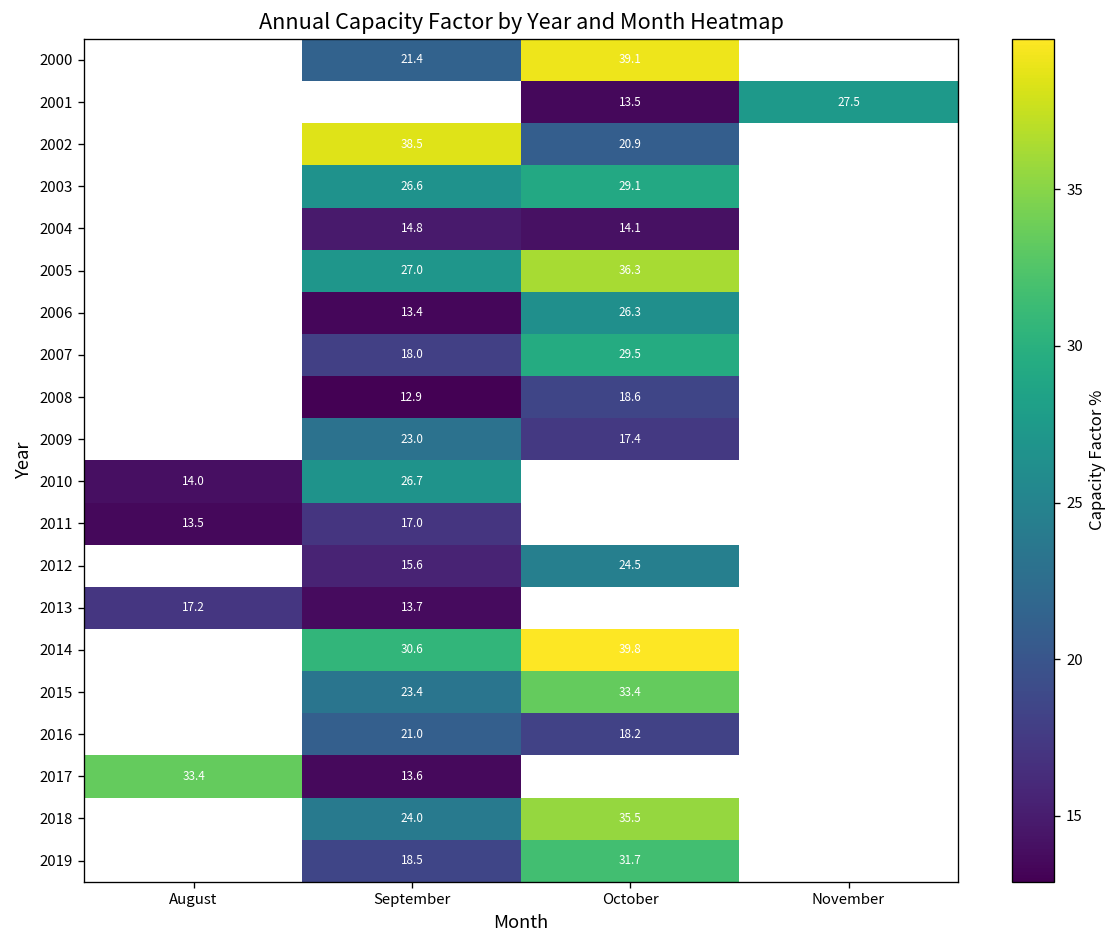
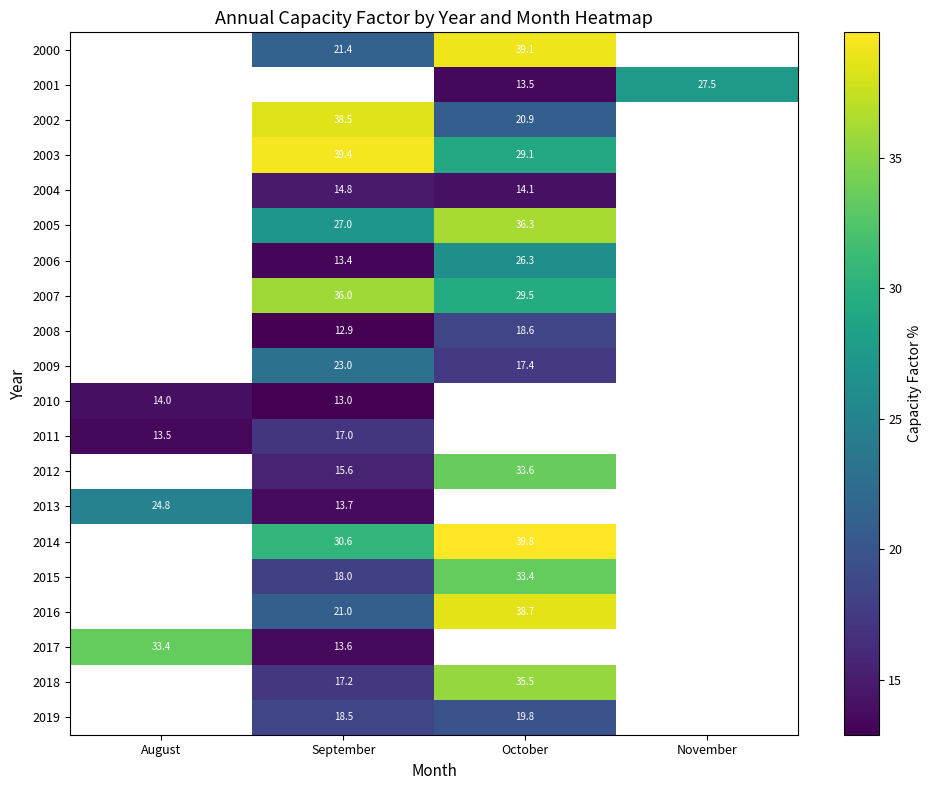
2003, September: 26.6 -> 39.4
2007, September: 18.0 -> 36.0
2010, September: 26.7 -> 13.0
2012, October: 24.5 -> 33.6
2013, August: 17.2 -> 24.8
2015, September: 23.4 -> 18.0
2016, October: 18.2 -> 38.7
2018, September: 24.0 -> 17.2
2019, October: 31.7 -> 19.8
